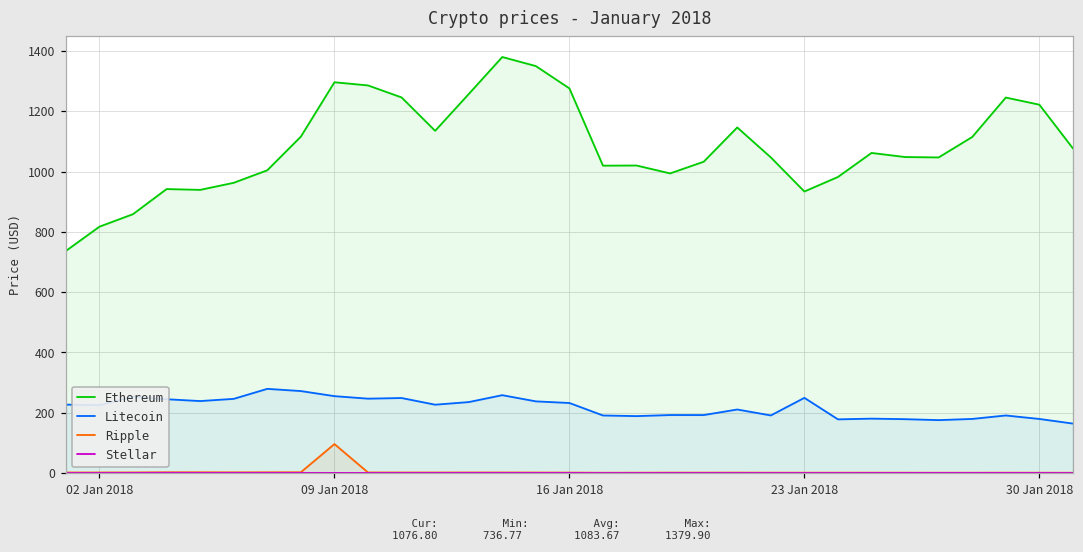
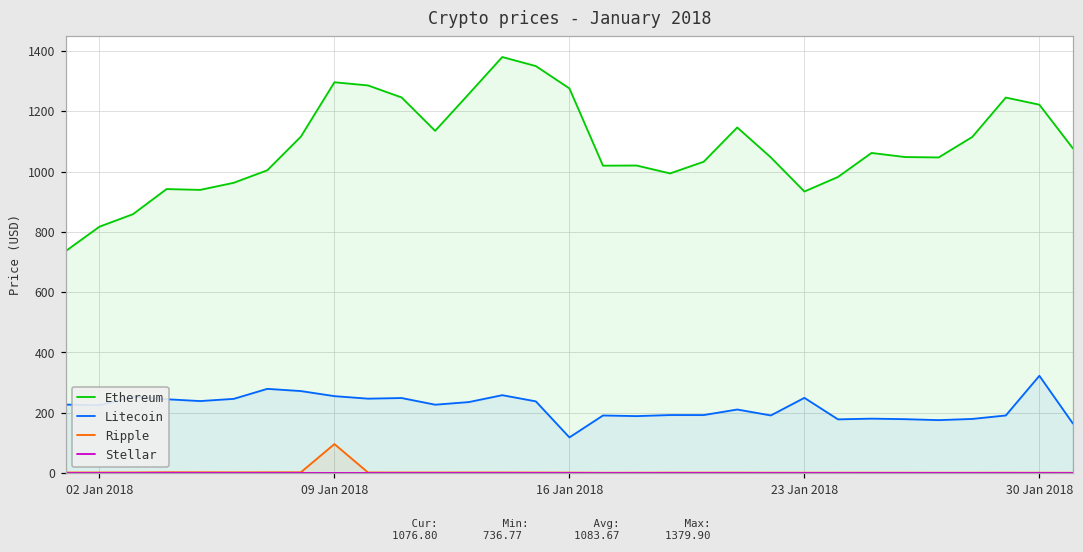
Litecoin, 16 Jan 2018: 230 -> 120
Litecoin, 30 Jan 2018: 180 -> 320
